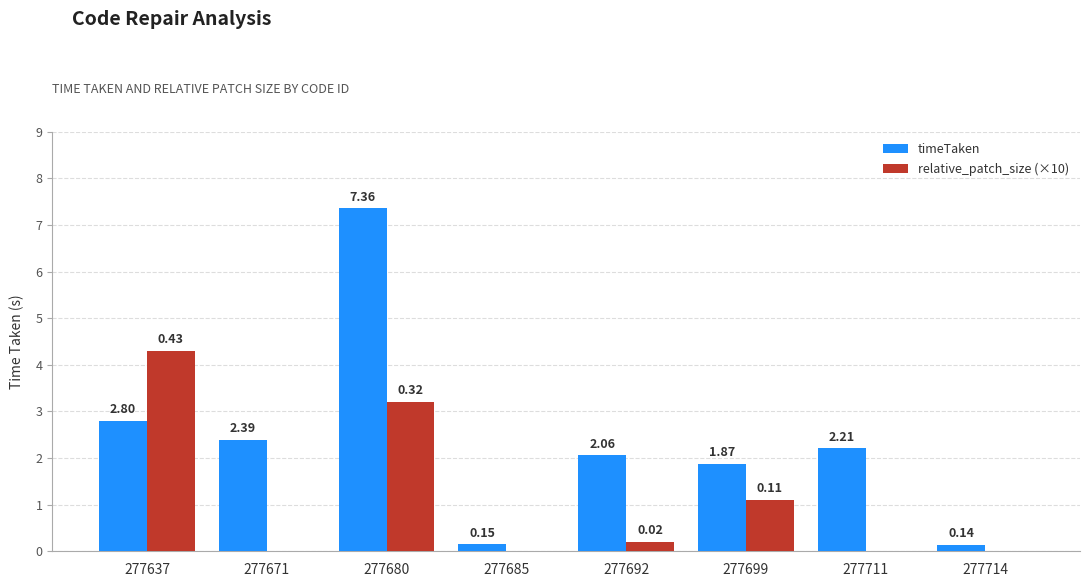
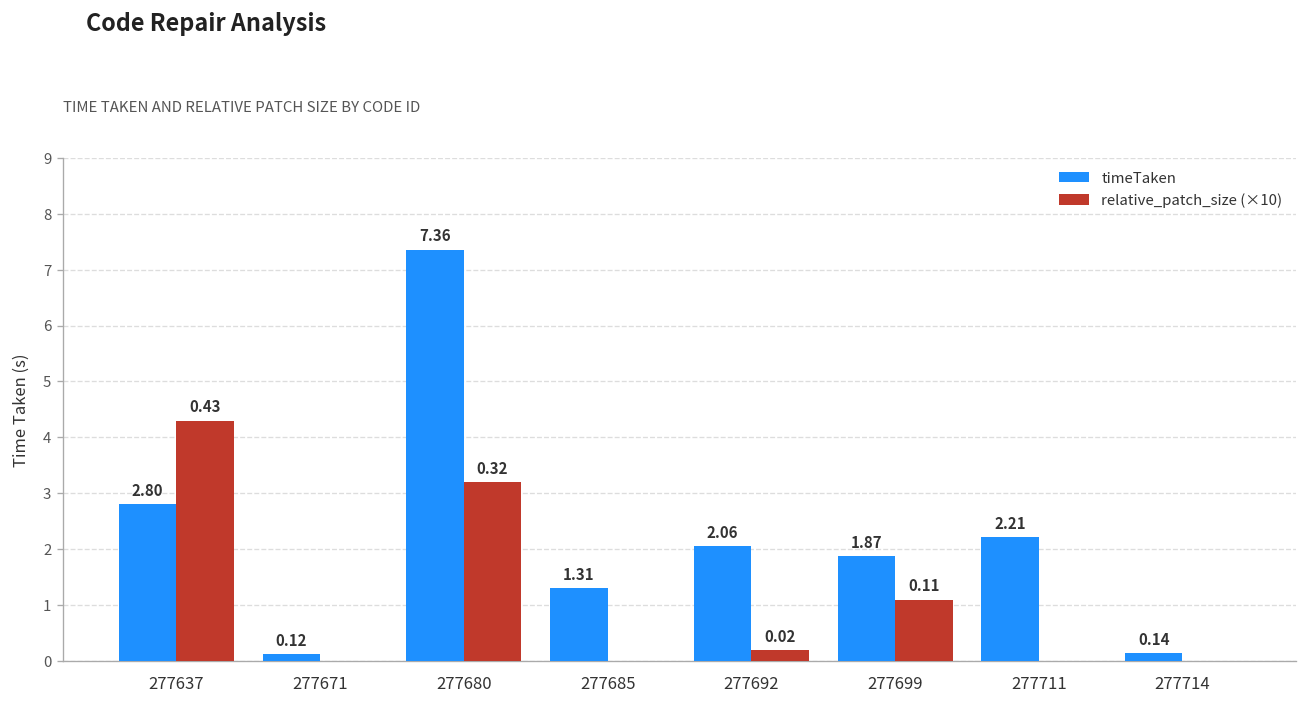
timeTaken, 277671: 2.39 -> 0.12
timeTaken, 277685: 0.15 -> 1.31
